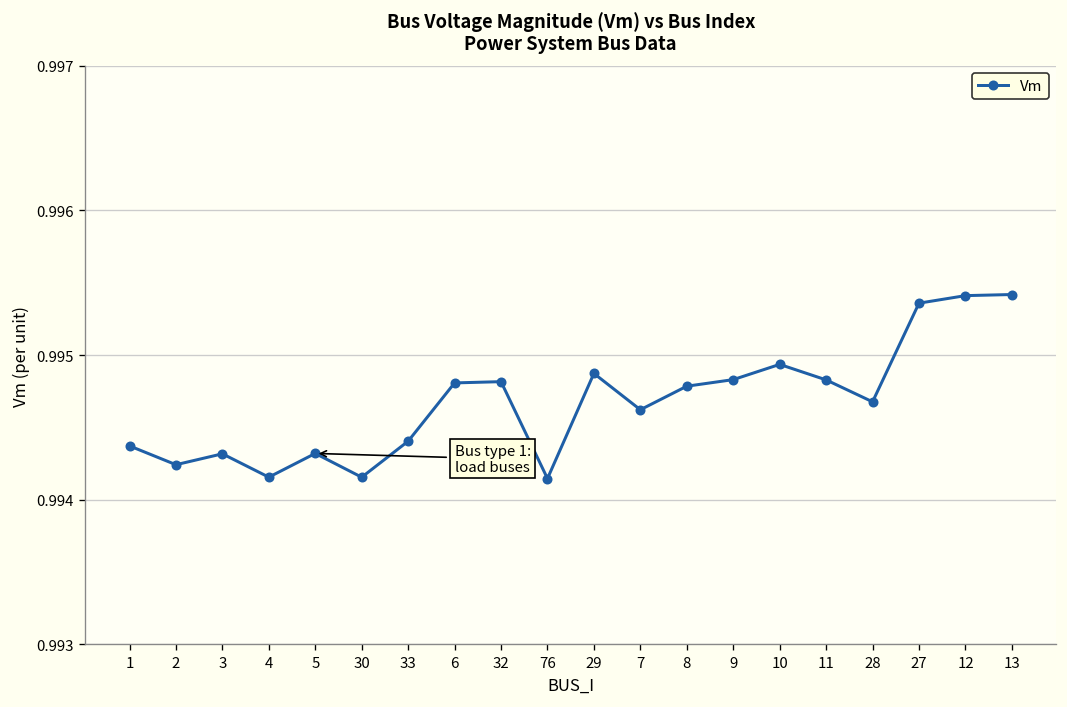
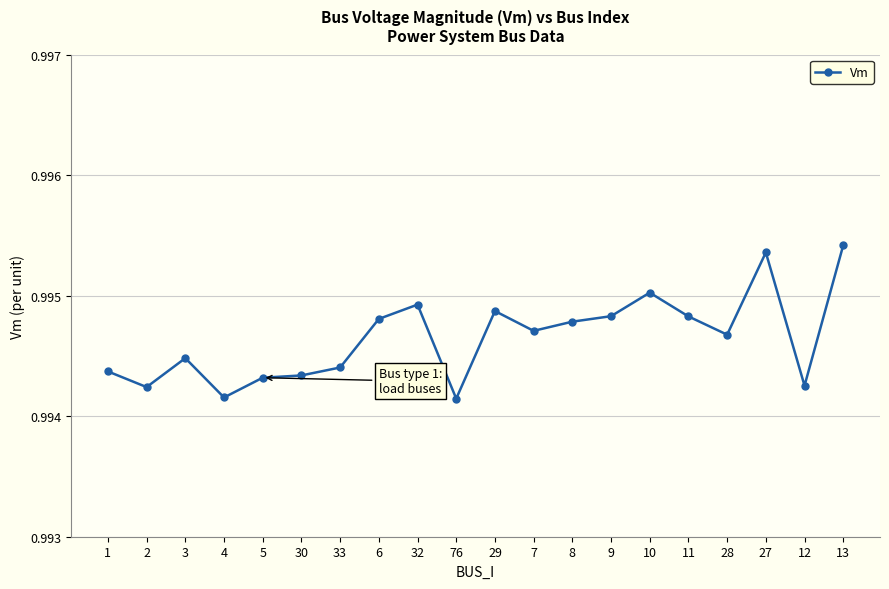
3: 0.99432 -> 0.99448
30: 0.99416 -> 0.99434
32: 0.99482 -> 0.99493
7: 0.99462 -> 0.99471
10: 0.99494 -> 0.99503
12: 0.99541 -> 0.99425
